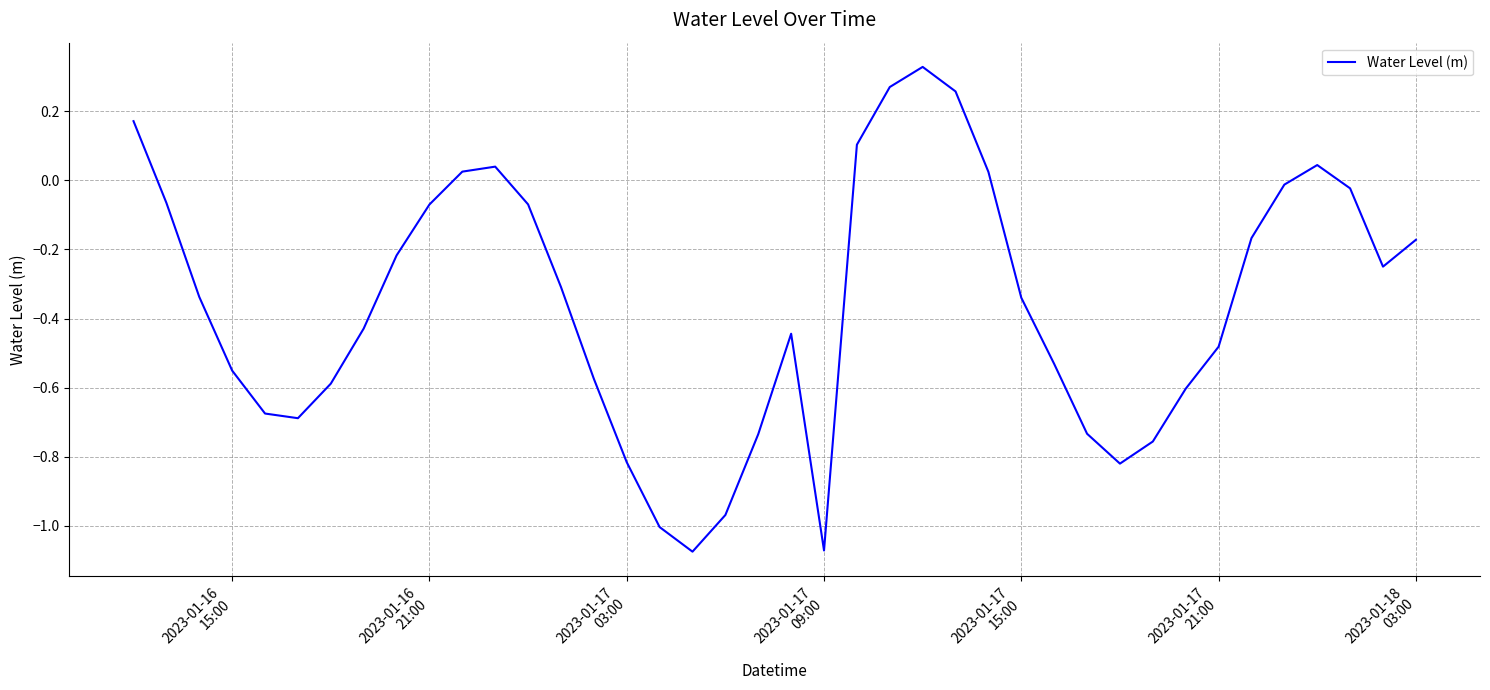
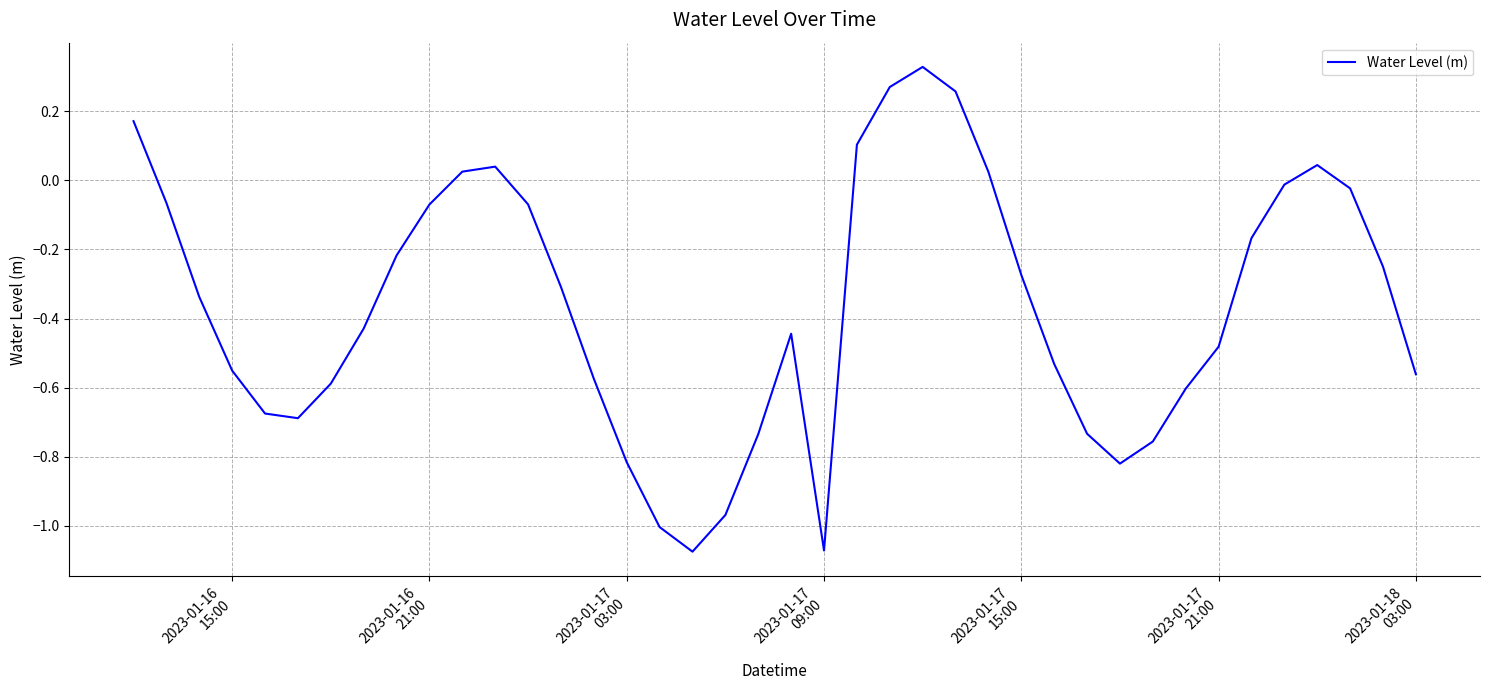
2023-01-17 15:00: -0.34 -> -0.27
2023-01-18 03:00: -0.17 -> -0.56
